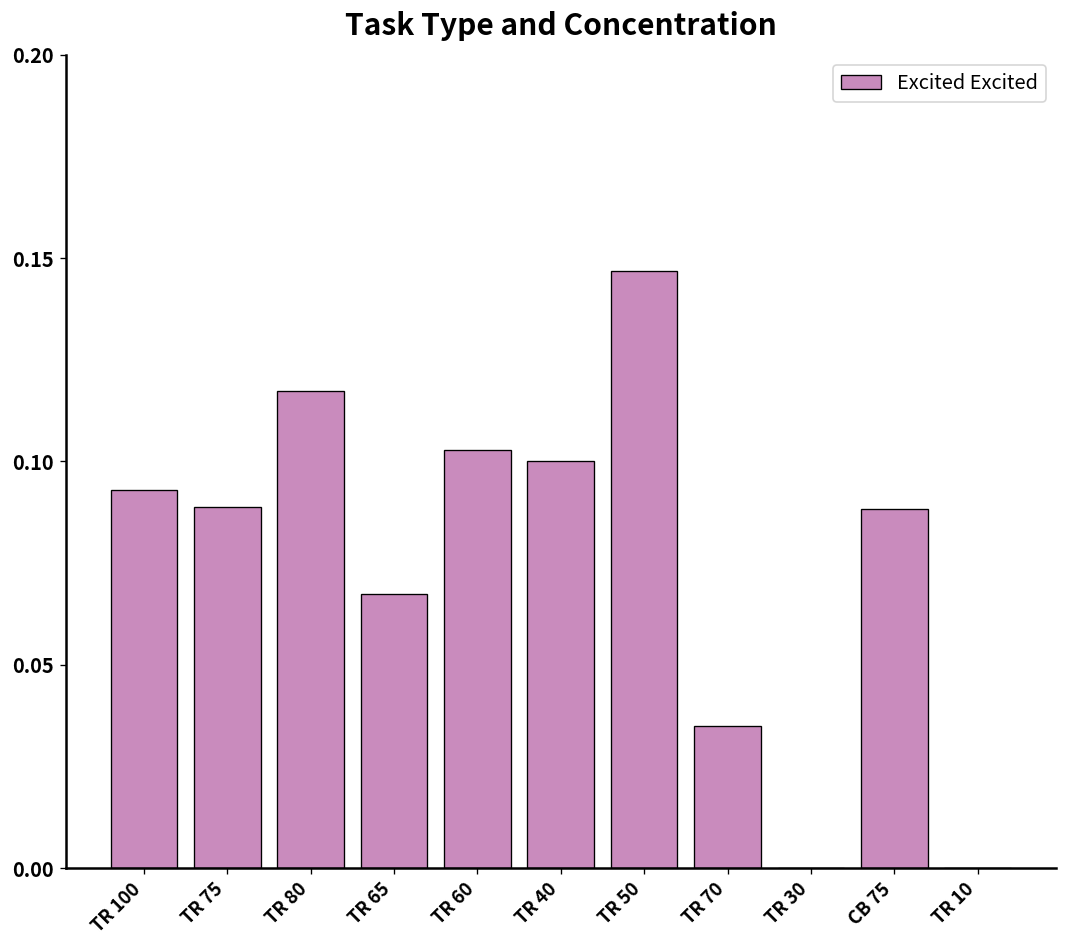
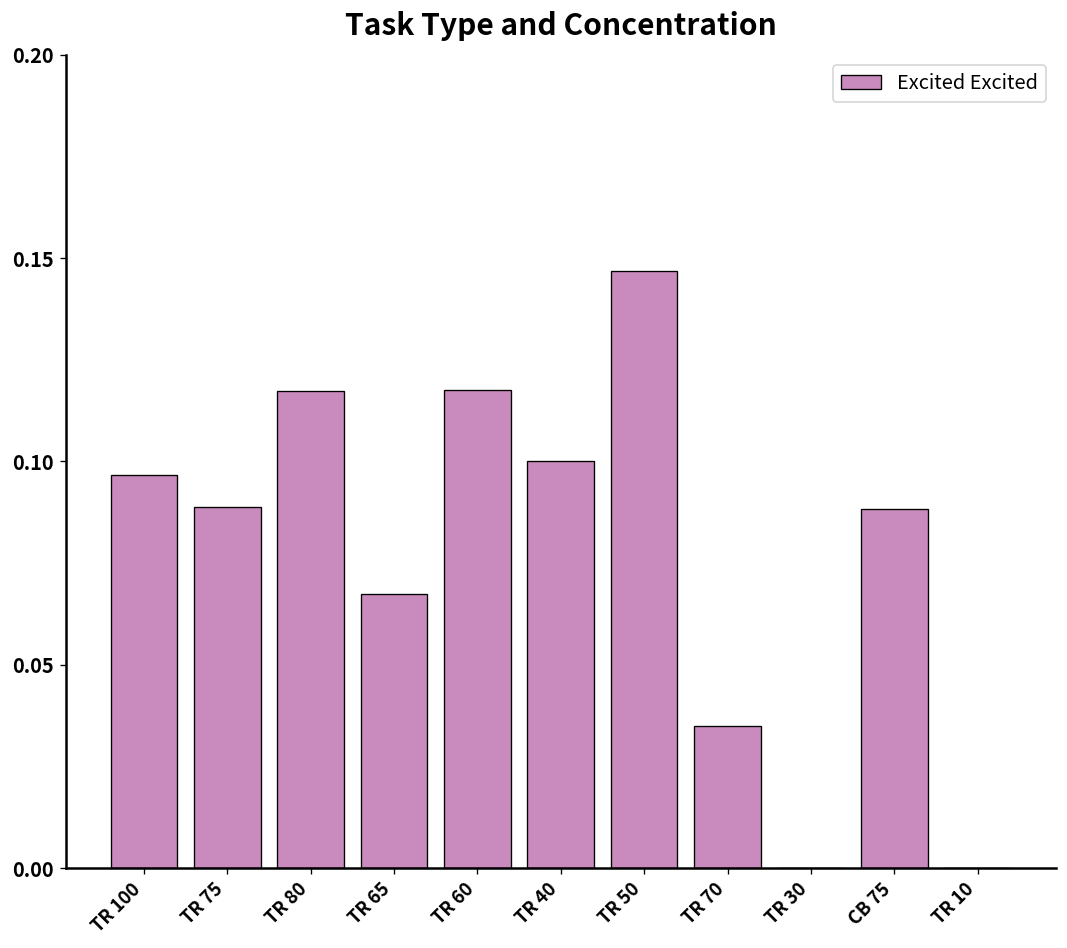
TR 100: 0.093 -> 0.097
TR 60: 0.103 -> 0.118
